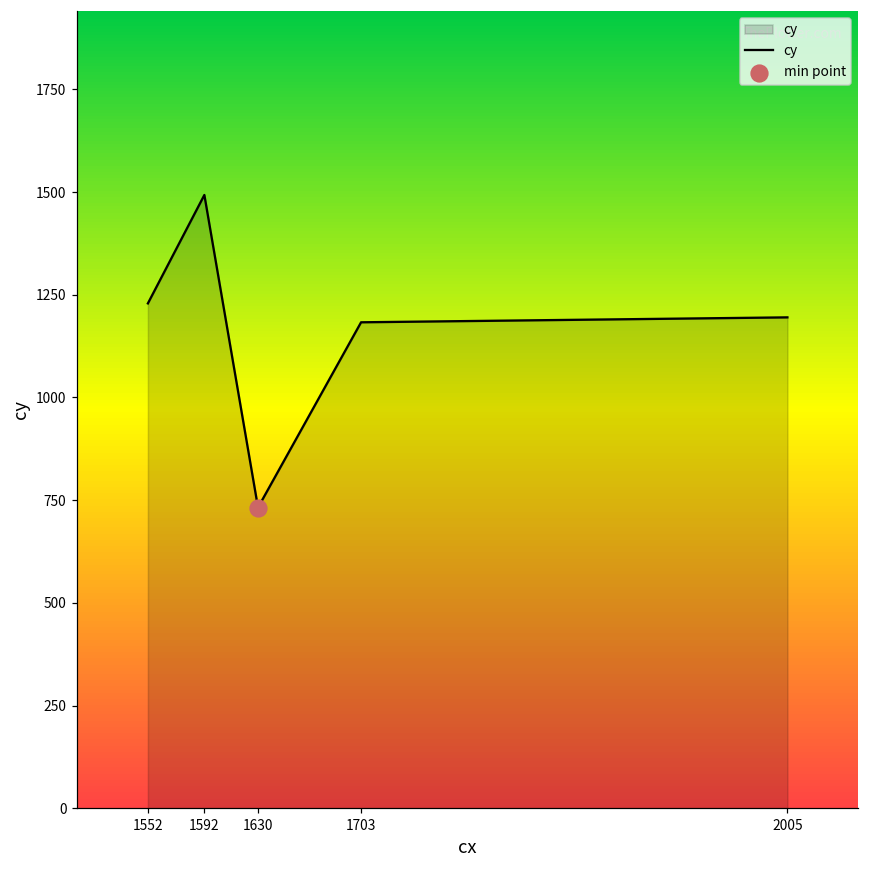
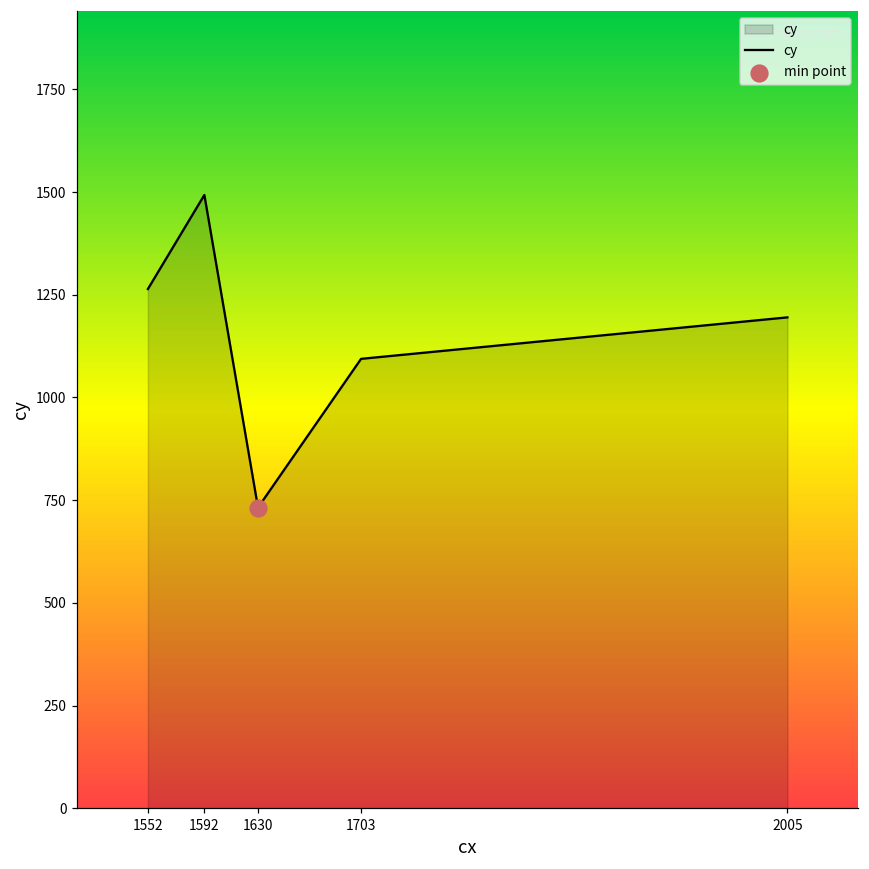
cy, 1552: 1230 -> 1260
cy, 1703: 1180 -> 1090
